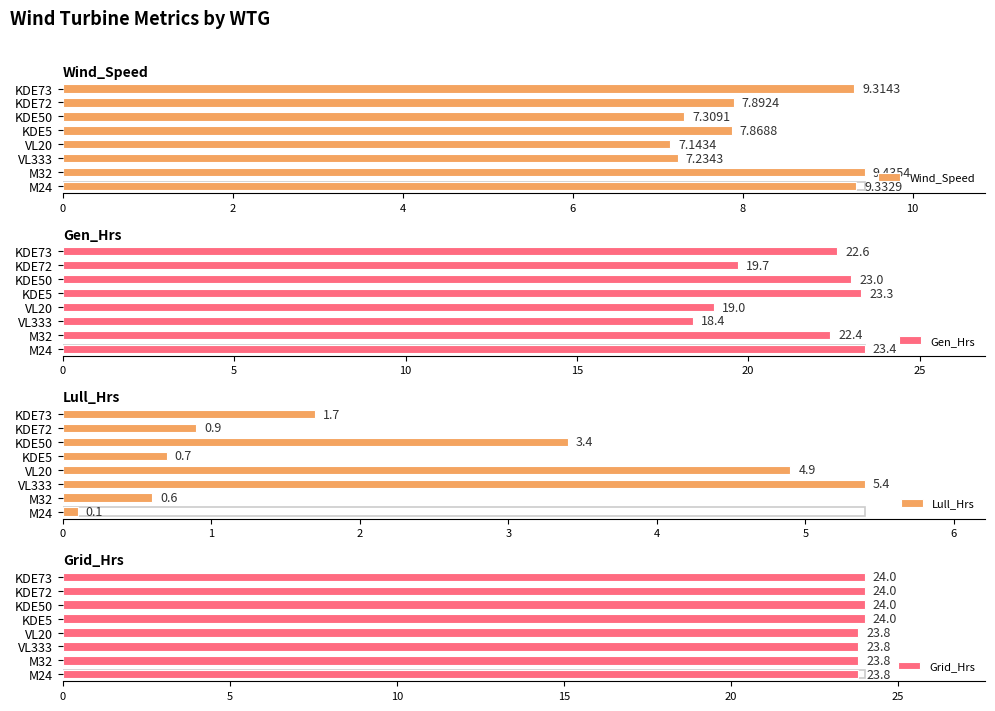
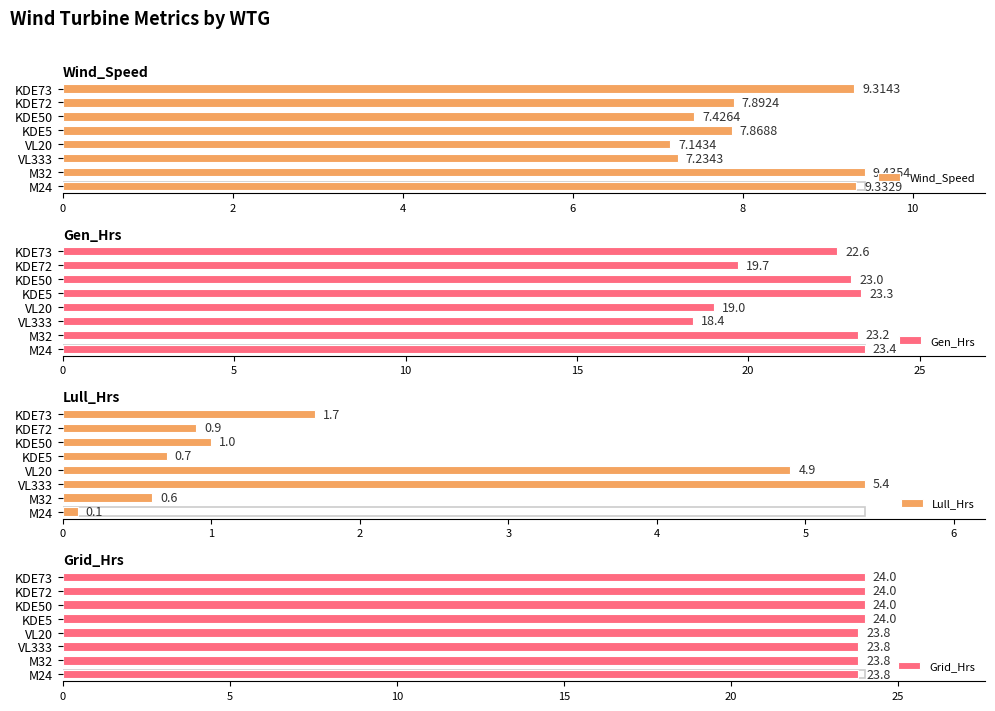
Wind_Speed, Wind_Speed, KDE50: 7.3091 -> 7.4264
Gen_Hrs, Gen_Hrs, M32: 22.4 -> 23.2
Lull_Hrs, Lull_Hrs, KDE50: 3.4 -> 1.0
